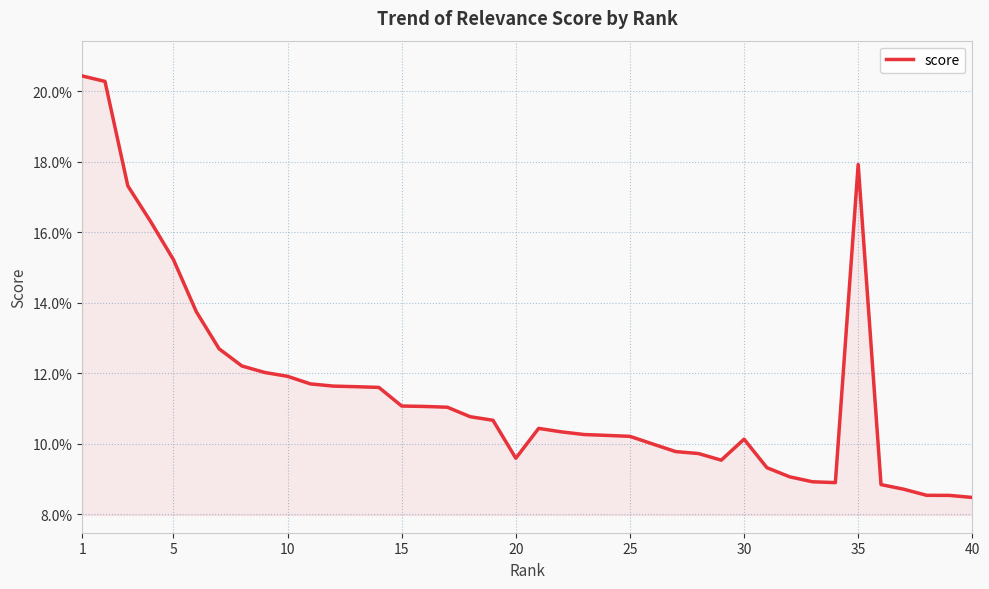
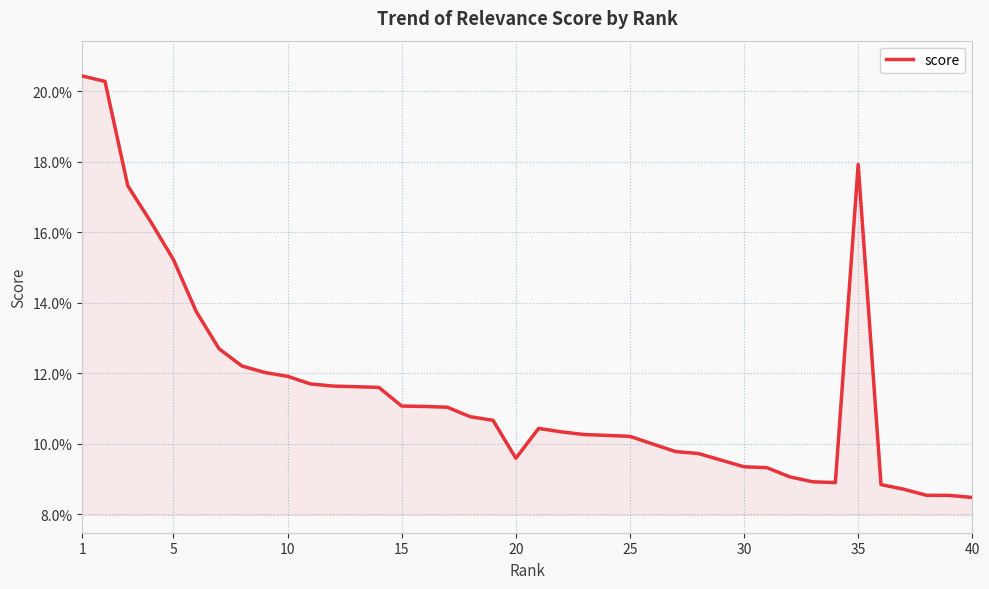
30: 10.1% -> 9.4%
